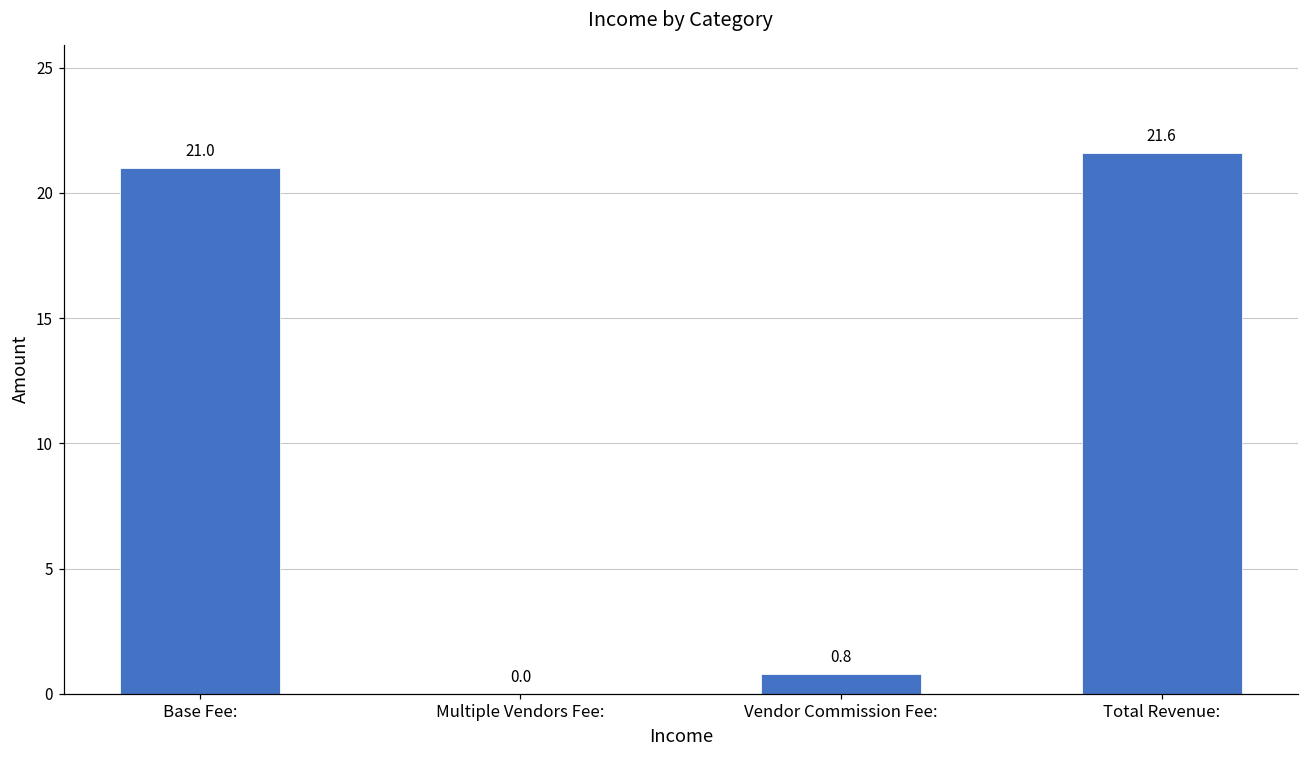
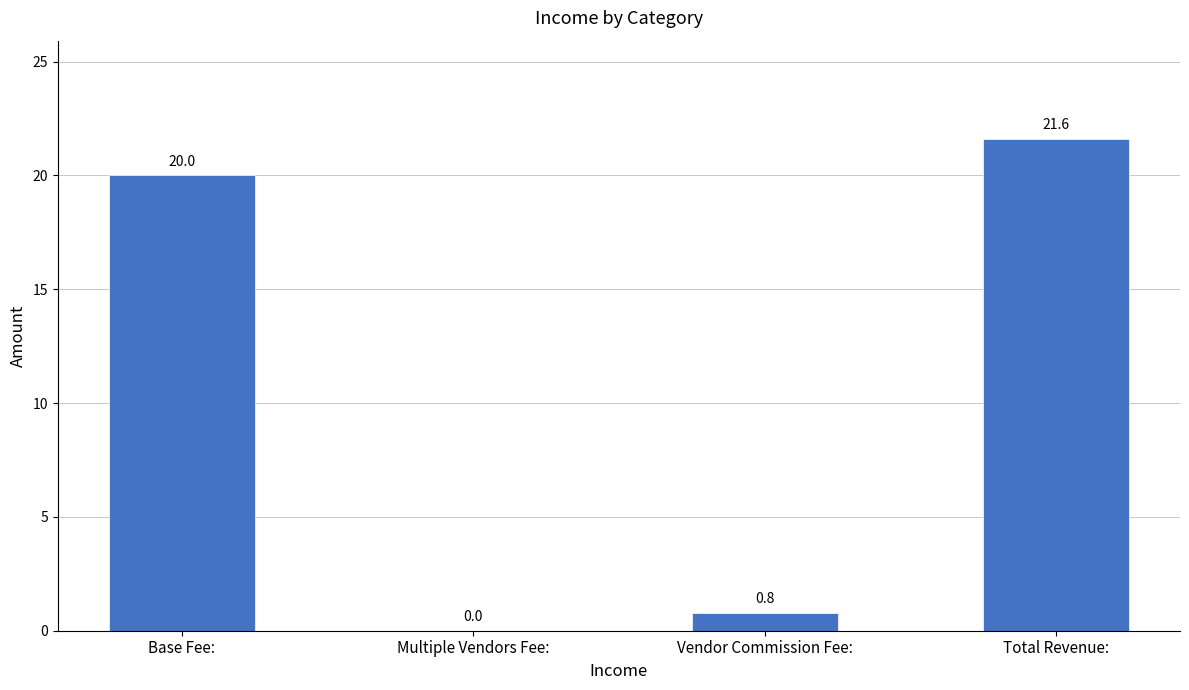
Base Fee:: 21.0 -> 20.0
